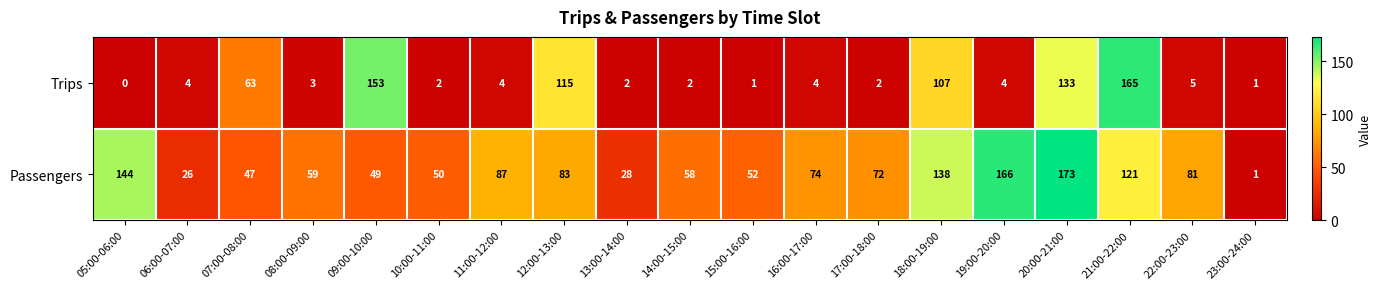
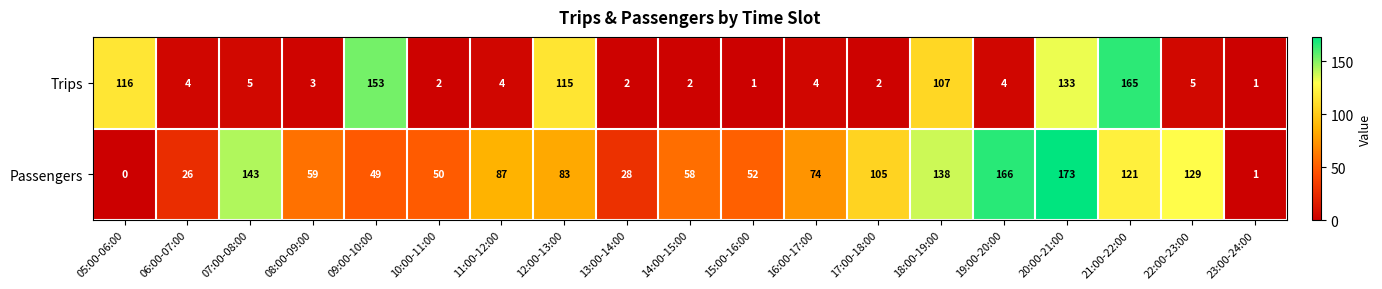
Trips, 05:00-06:00: 0 -> 116
Trips, 07:00-08:00: 63 -> 5
Passengers, 05:00-06:00: 144 -> 0
Passengers, 07:00-08:00: 47 -> 143
Passengers, 17:00-18:00: 72 -> 105
Passengers, 22:00-23:00: 81 -> 129
